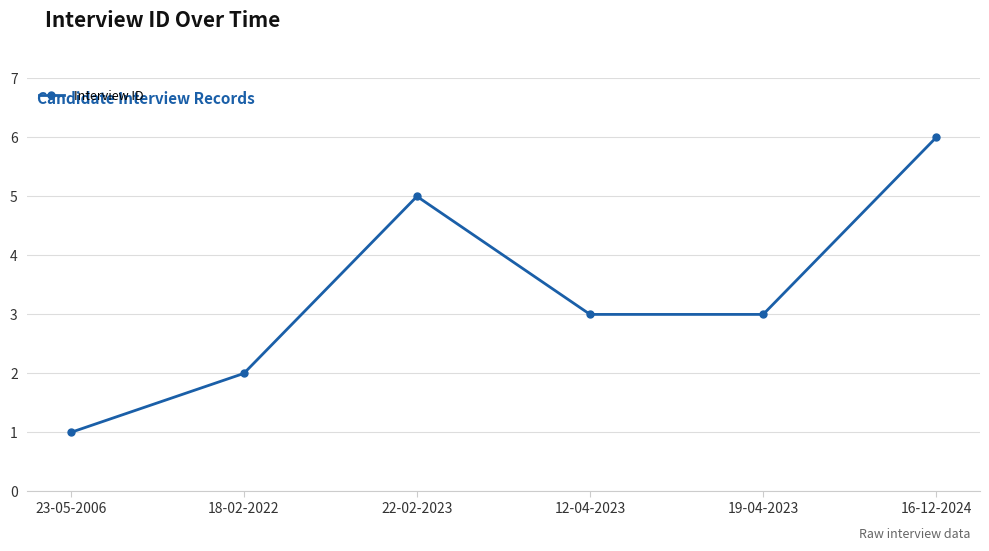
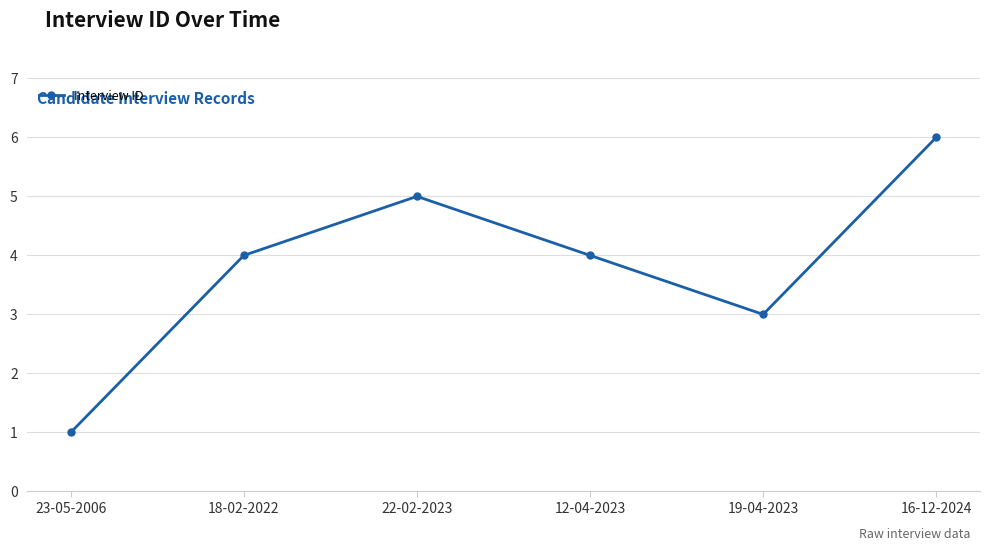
18-02-2022: 2 -> 4
12-04-2023: 3 -> 4
